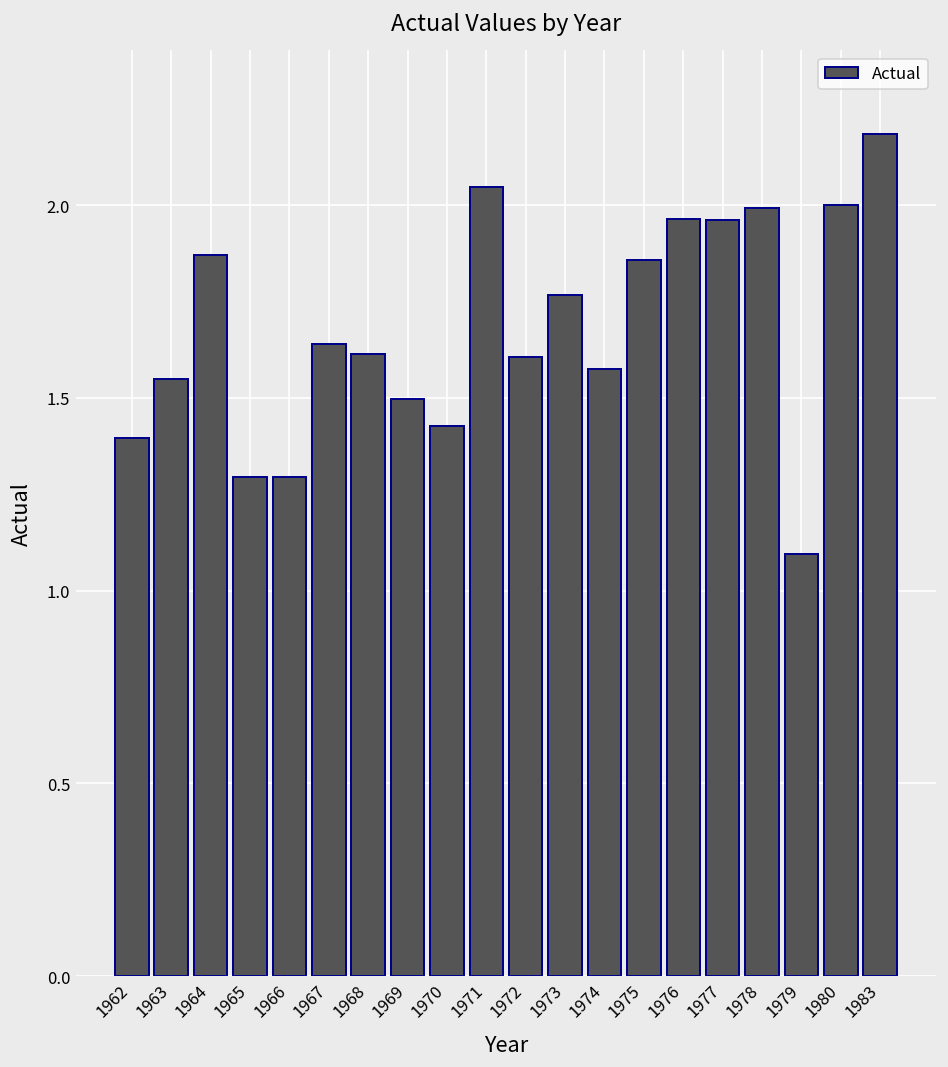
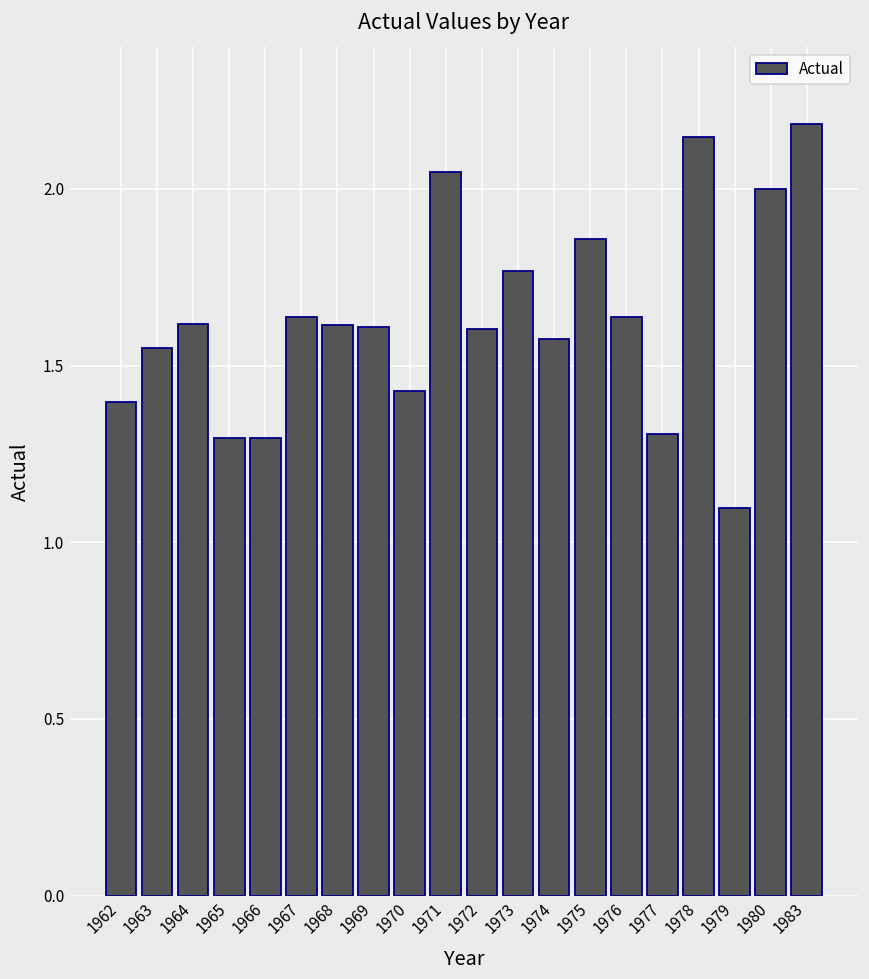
1964: 1.87 -> 1.62
1969: 1.50 -> 1.61
1976: 1.96 -> 1.64
1977: 1.96 -> 1.31
1978: 1.99 -> 2.15
